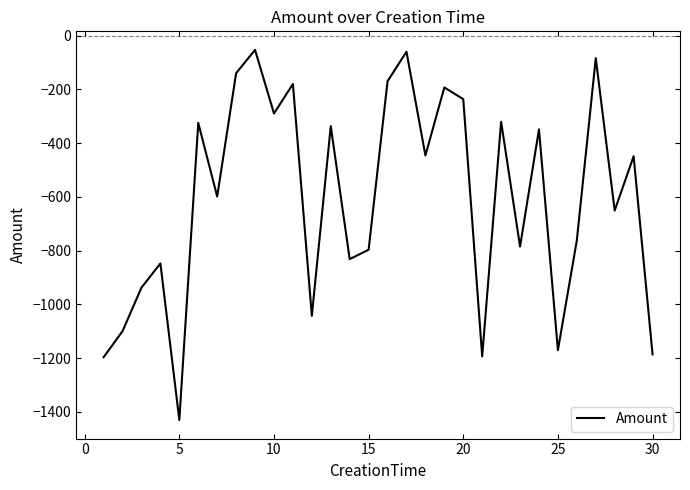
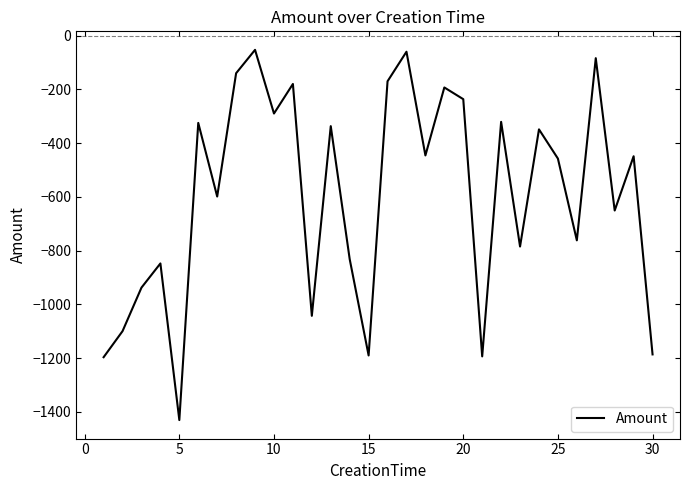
15: -800 -> -1190
25: -1170 -> -460
